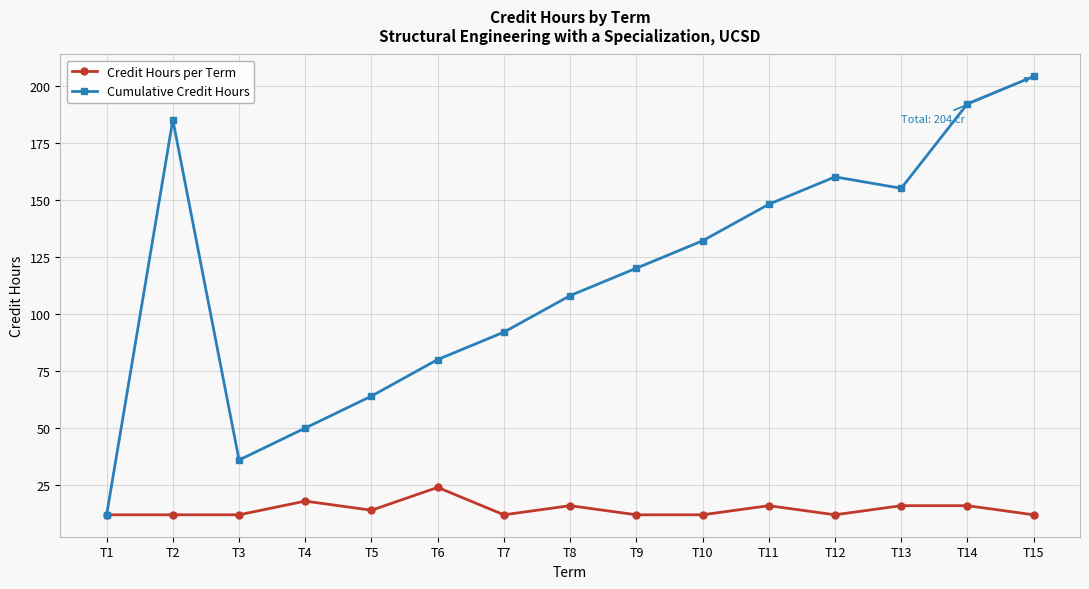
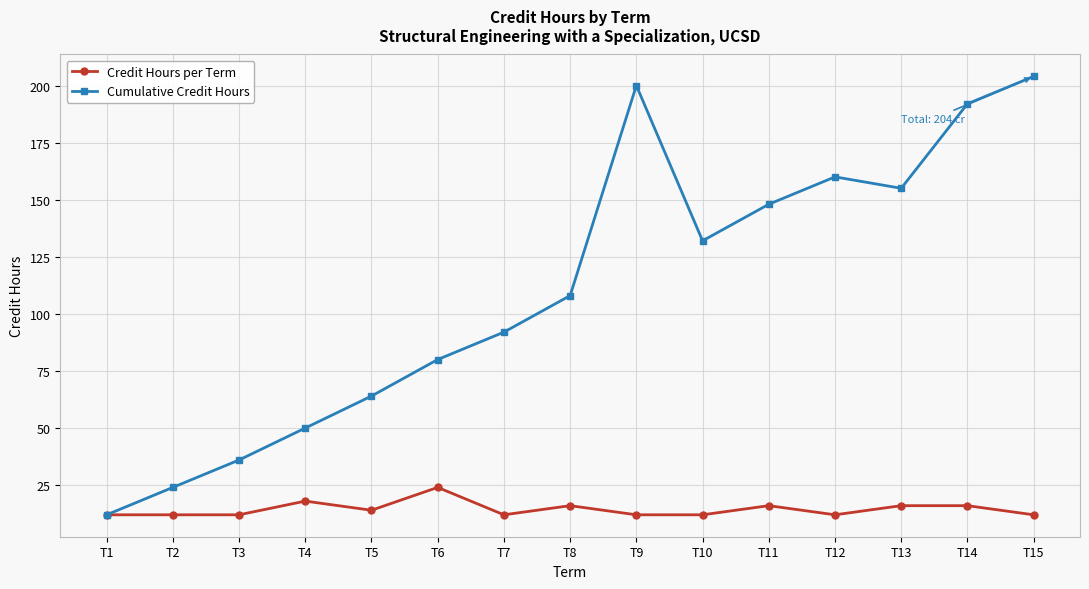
Cumulative Credit Hours, T2: 185 -> 24
Cumulative Credit Hours, T9: 120 -> 200
